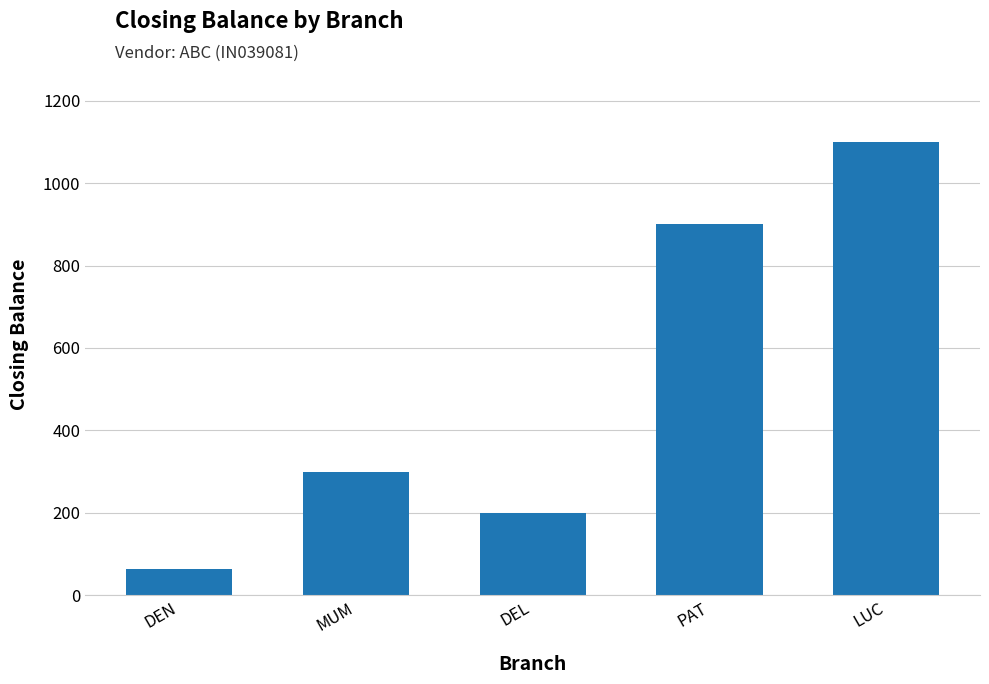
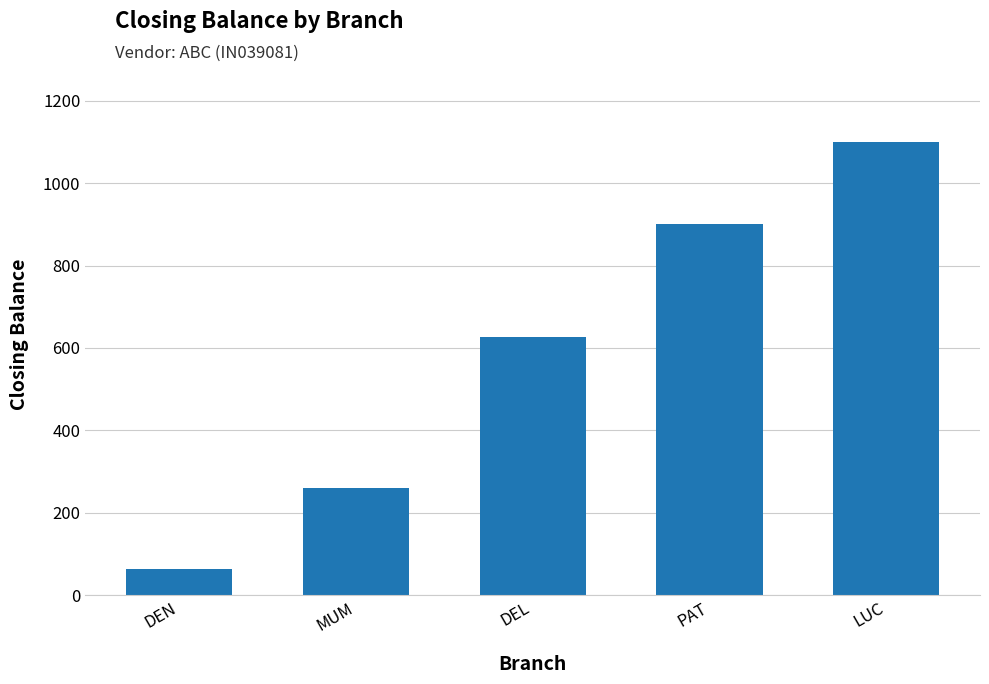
MUM: 300 -> 260
DEL: 200 -> 630
